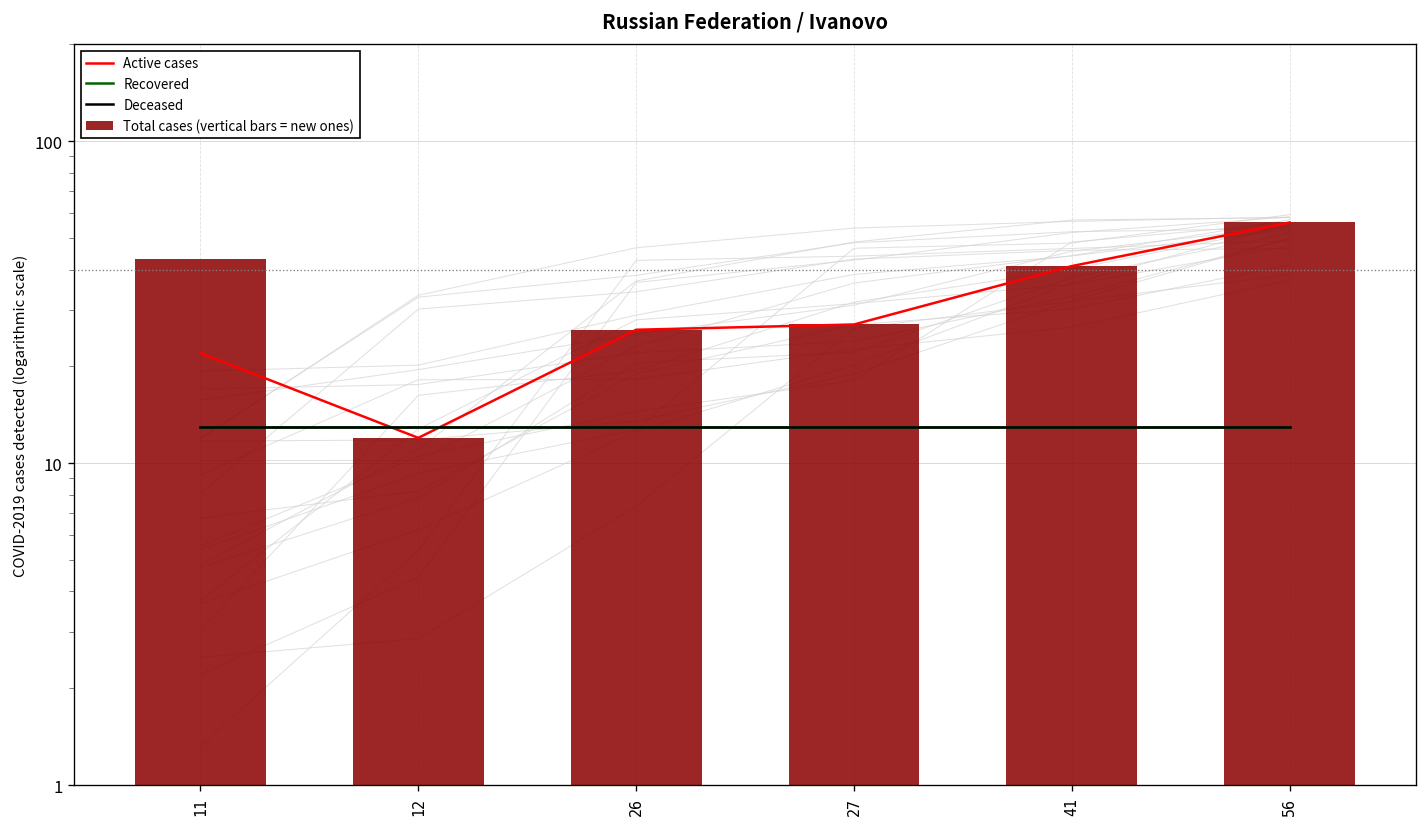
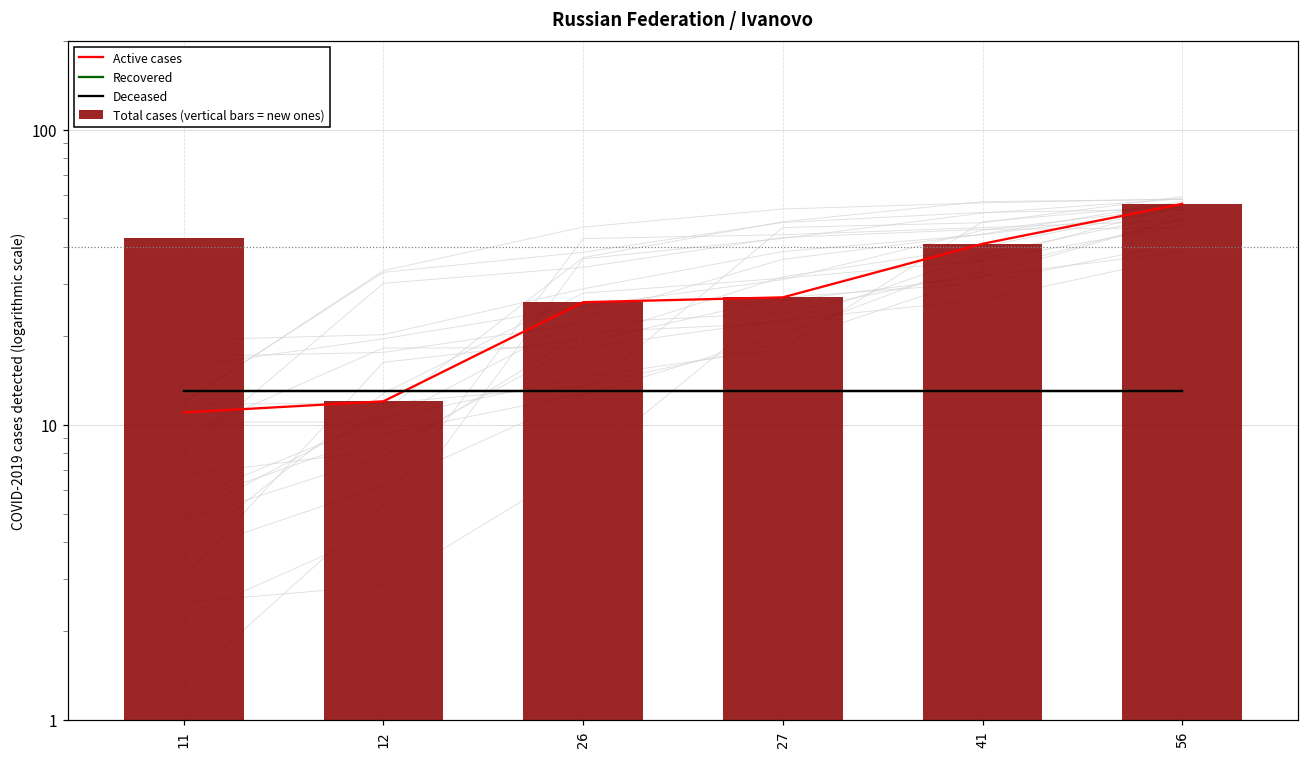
Active cases, 11: 22 -> 11
